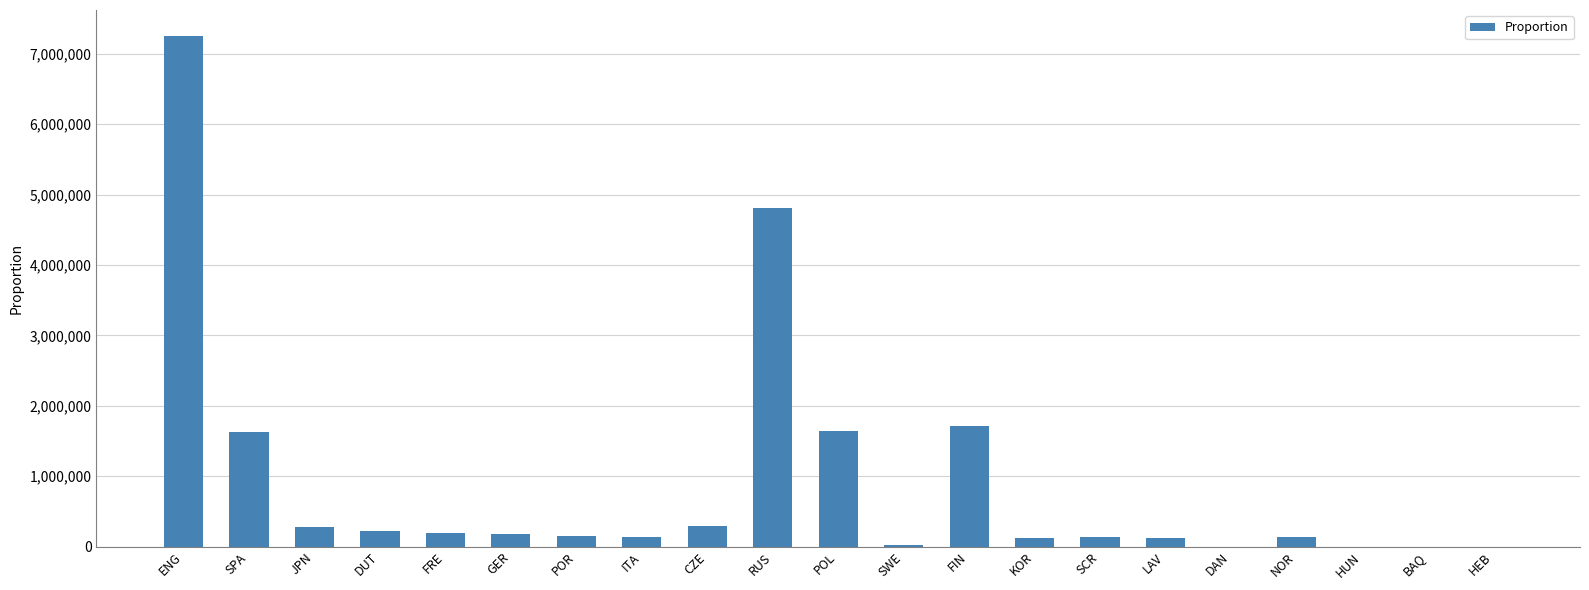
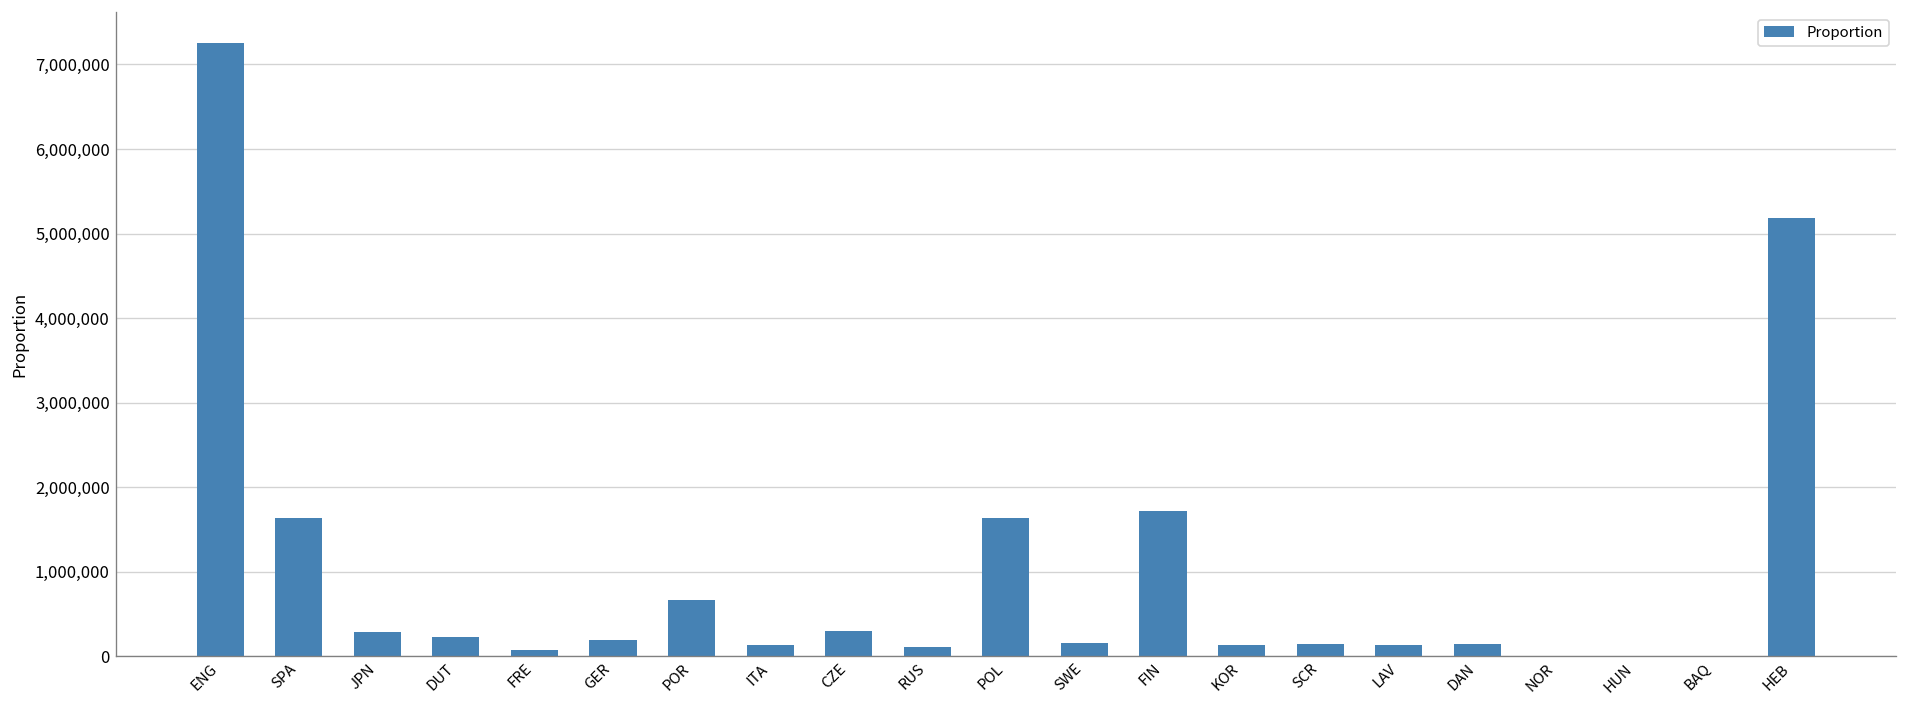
FRE: 200,000 -> 100,000
POR: 200,000 -> 700,000
RUS: 4,800,000 -> 100,000
SWE: 0 -> 200,000
DAN: 0 -> 100,000
NOR: 100,000 -> 0
HEB: 0 -> 5,200,000
